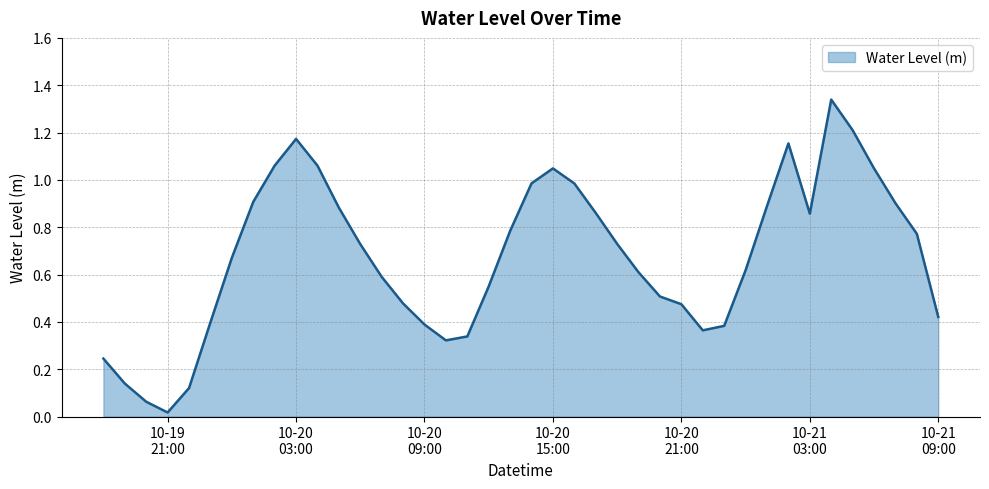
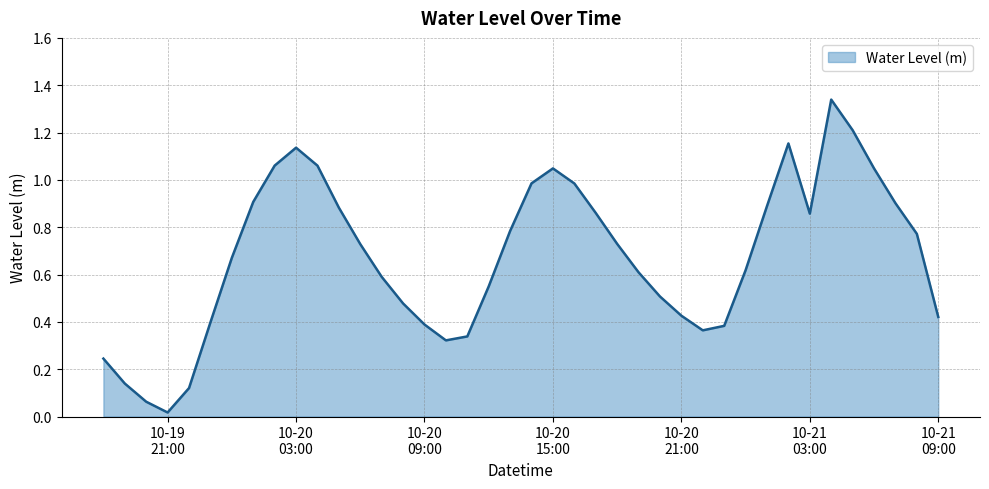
10-20 03:00: 1.17 -> 1.14
10-20 21:00: 0.47 -> 0.43
